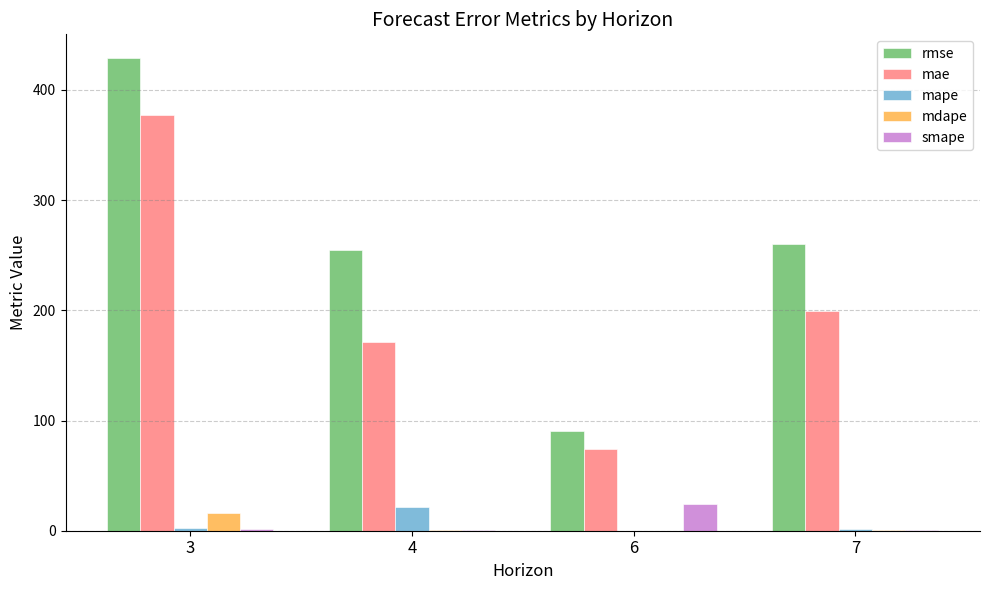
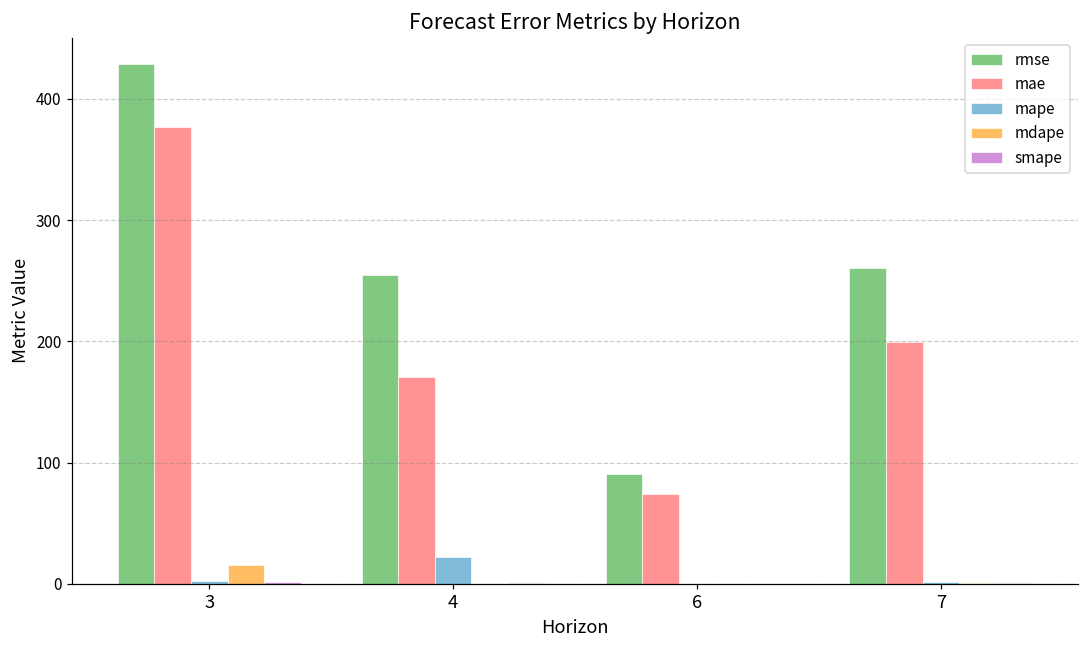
smape, 6: 24 -> 0
